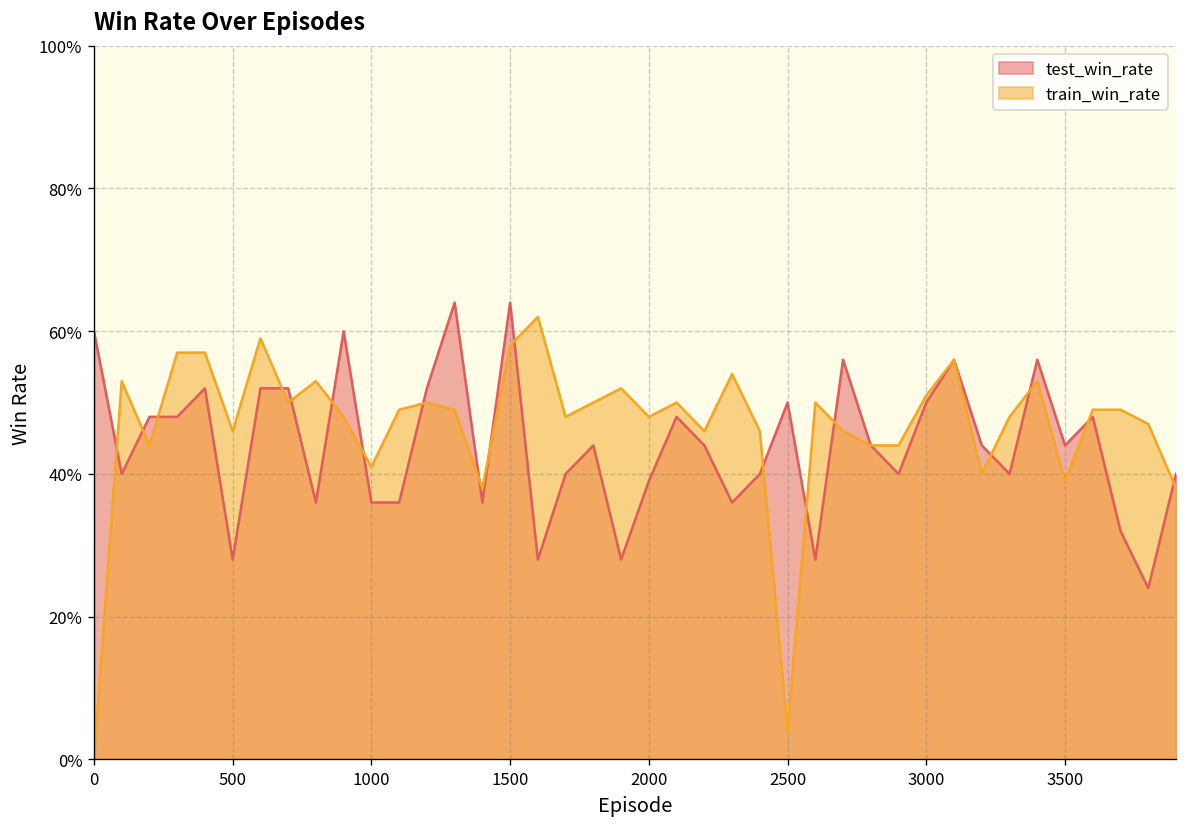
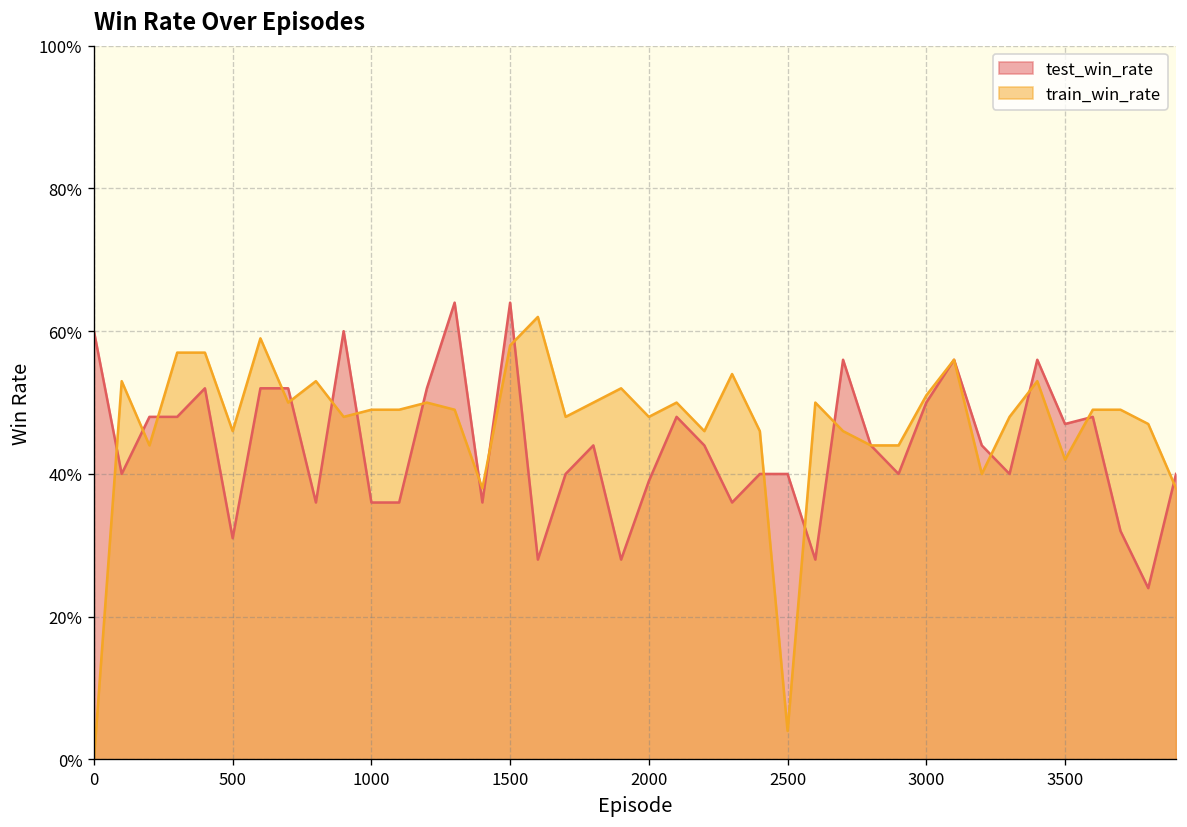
test_win_rate, 500: 28% -> 31%
train_win_rate, 1000: 41% -> 49%
test_win_rate, 2500: 50% -> 40%
test_win_rate, 3500: 44% -> 47%
train_win_rate, 3500: 39% -> 42%
